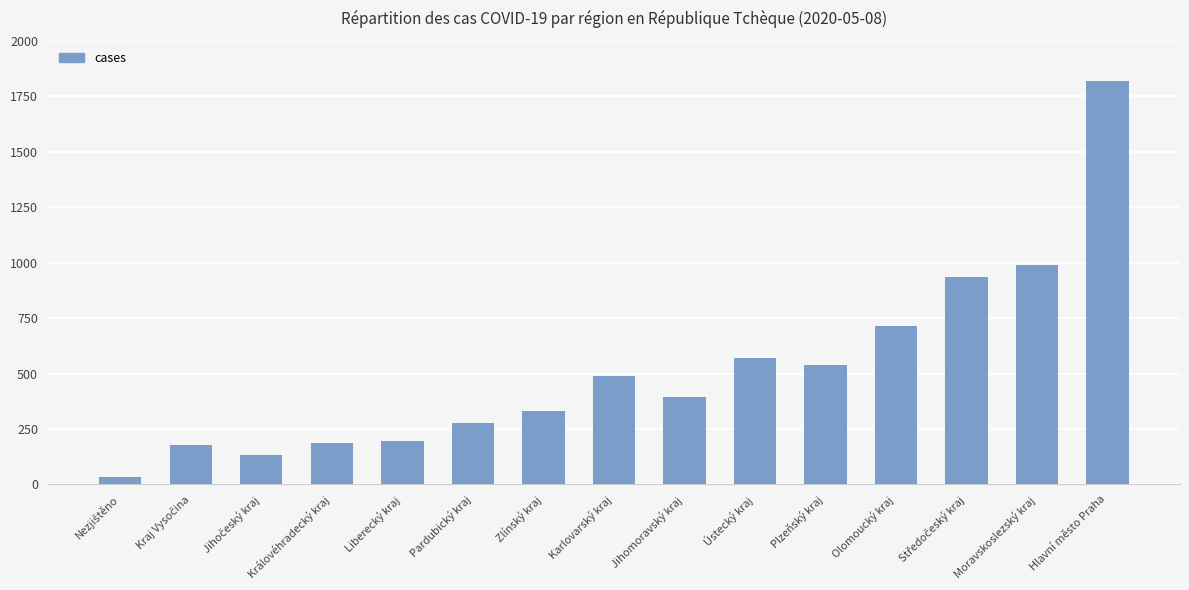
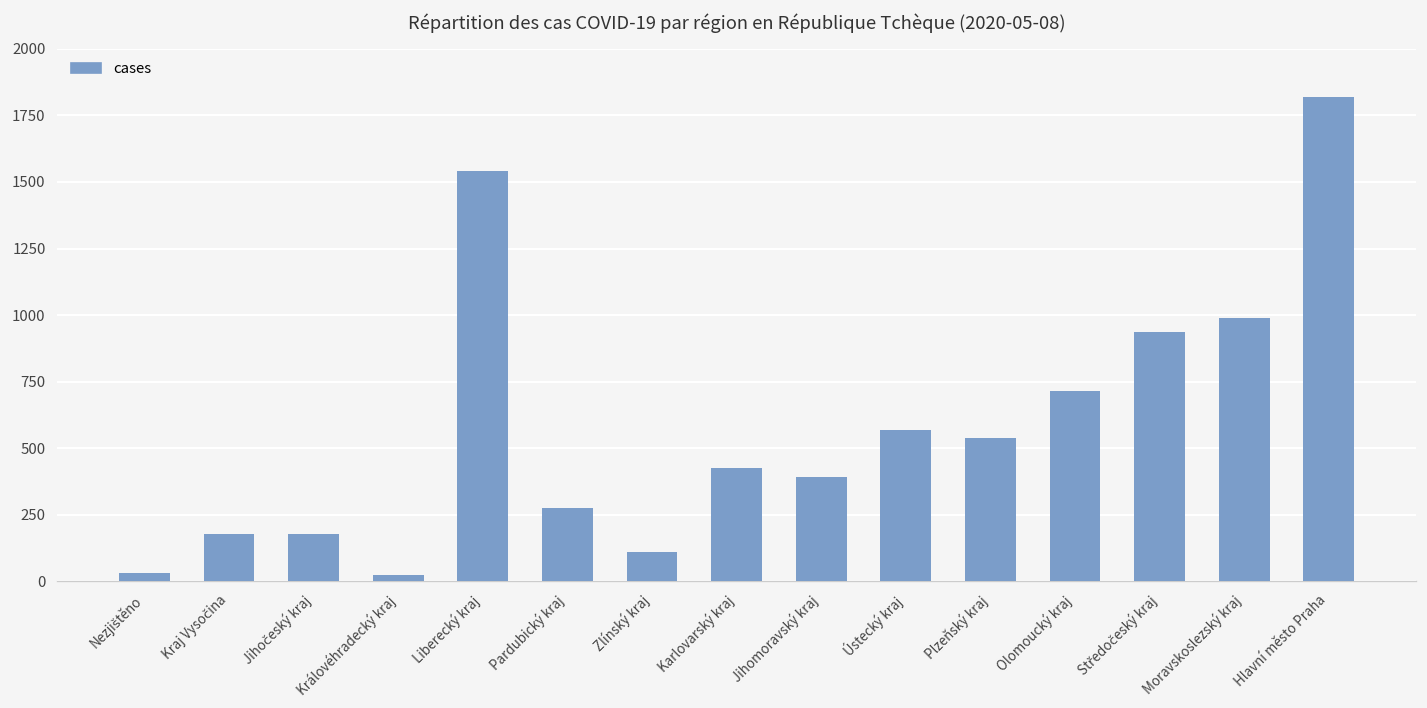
Jihočeský kraj: 130 -> 180
Královéhradecký kraj: 190 -> 20
Liberecký kraj: 200 -> 1540
Zlínský kraj: 330 -> 110
Karlovarský kraj: 490 -> 430
